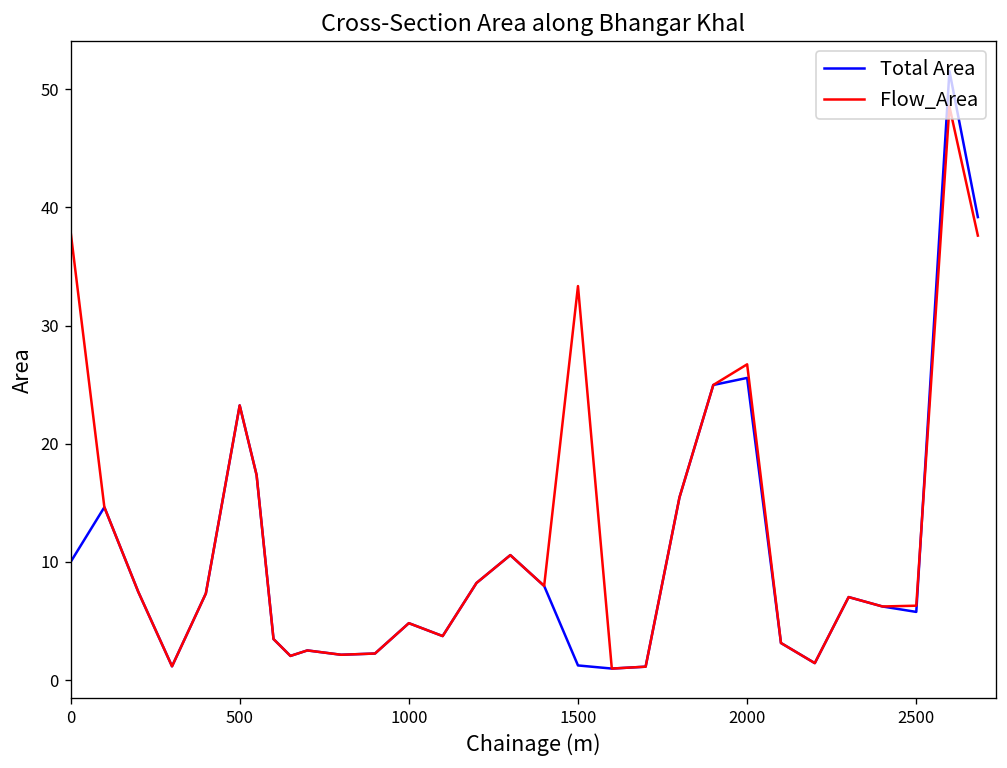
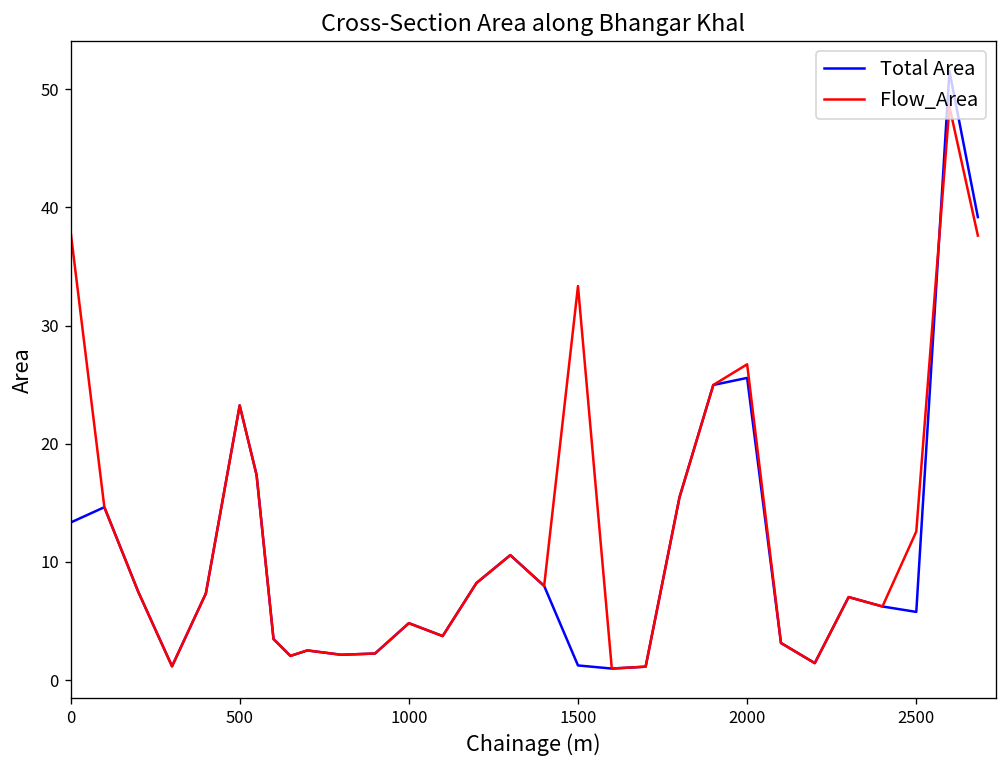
Total Area, 0: 10 -> 13
Flow_Area, 2500: 6 -> 13
